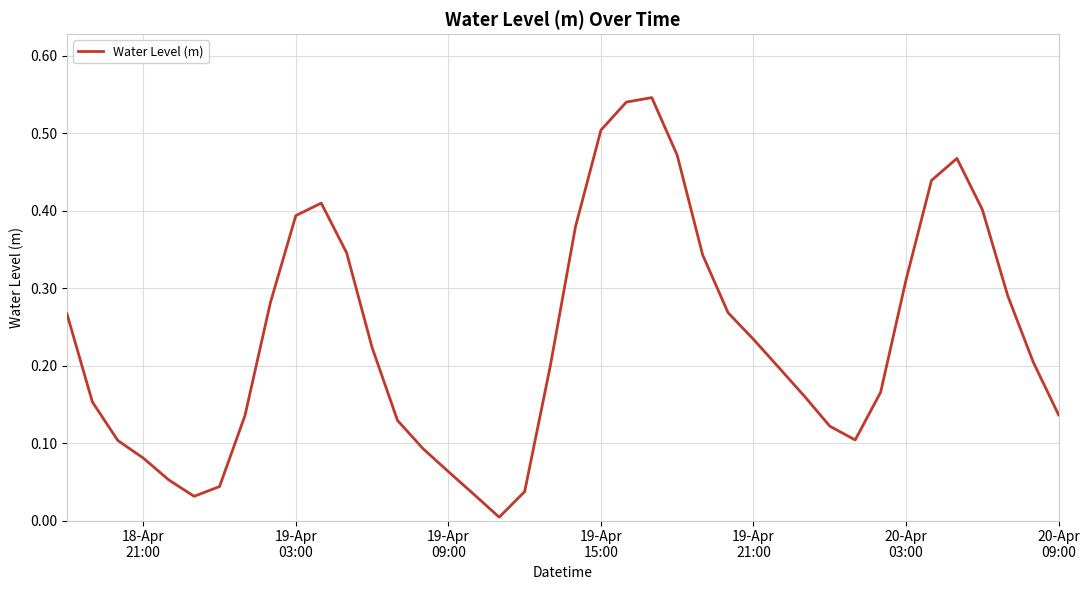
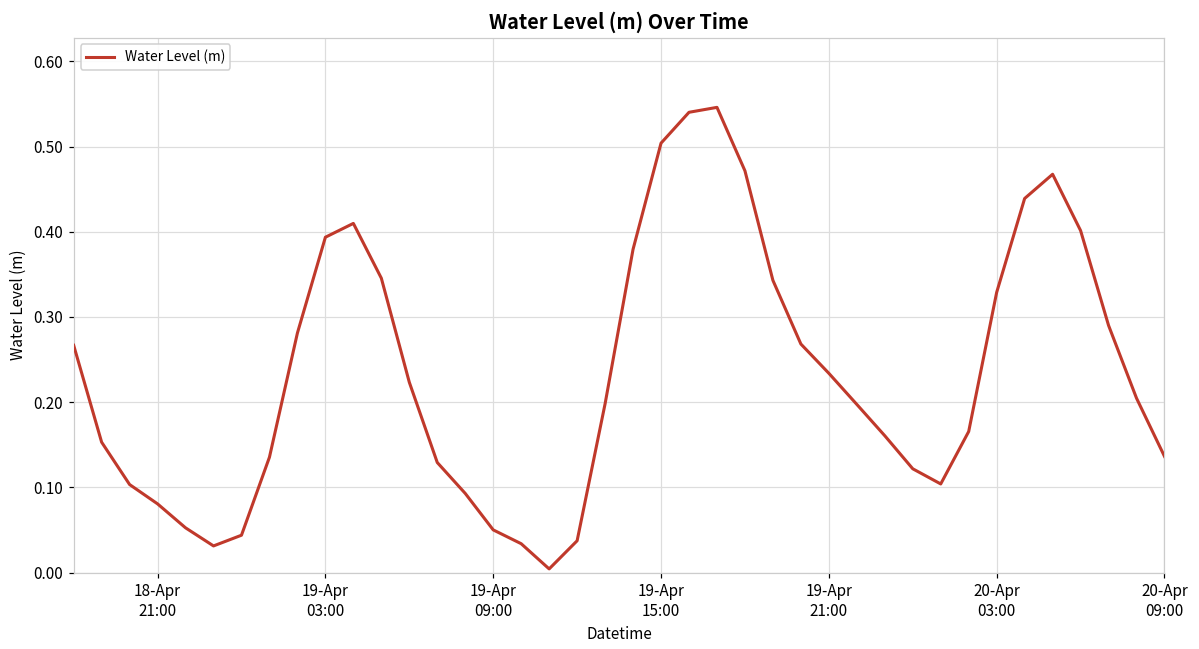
19-Apr 09:00: 0.06 -> 0.05
20-Apr 03:00: 0.31 -> 0.33
